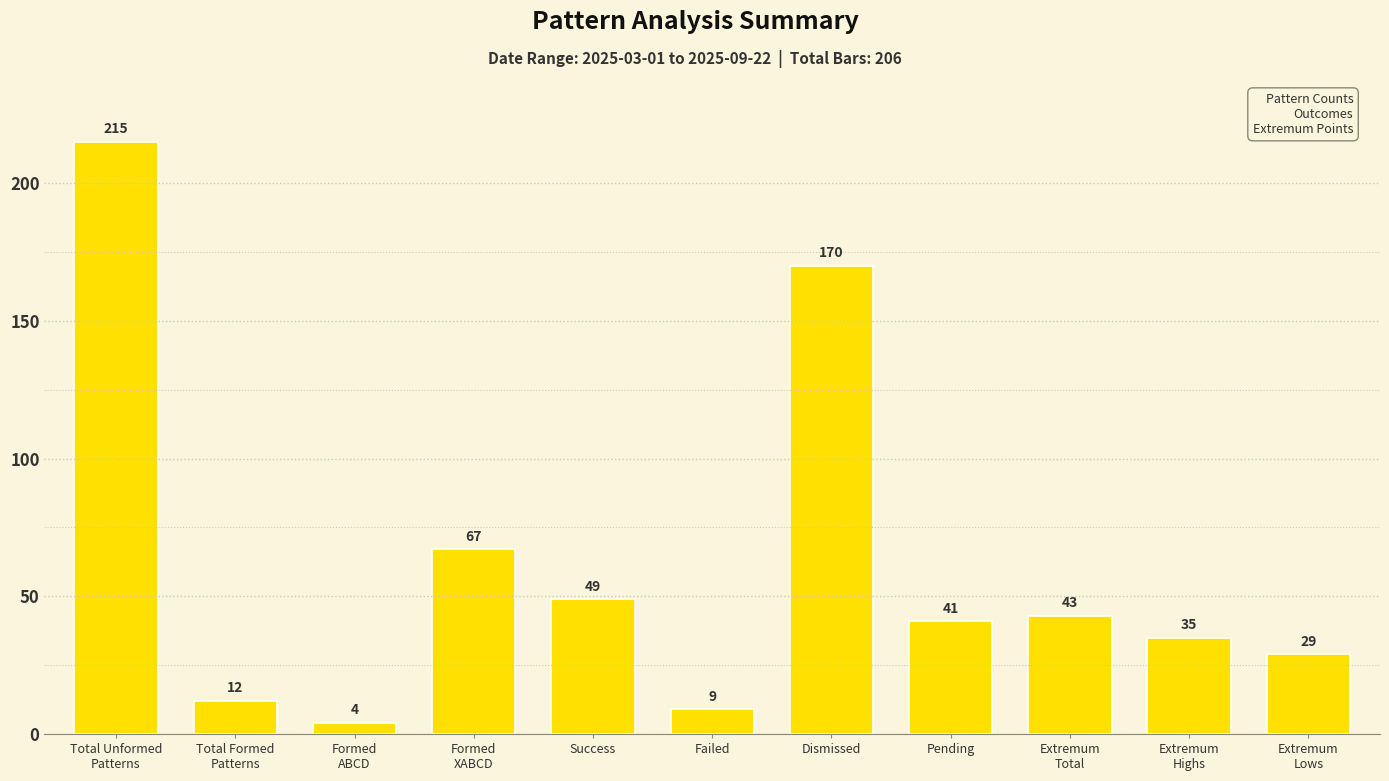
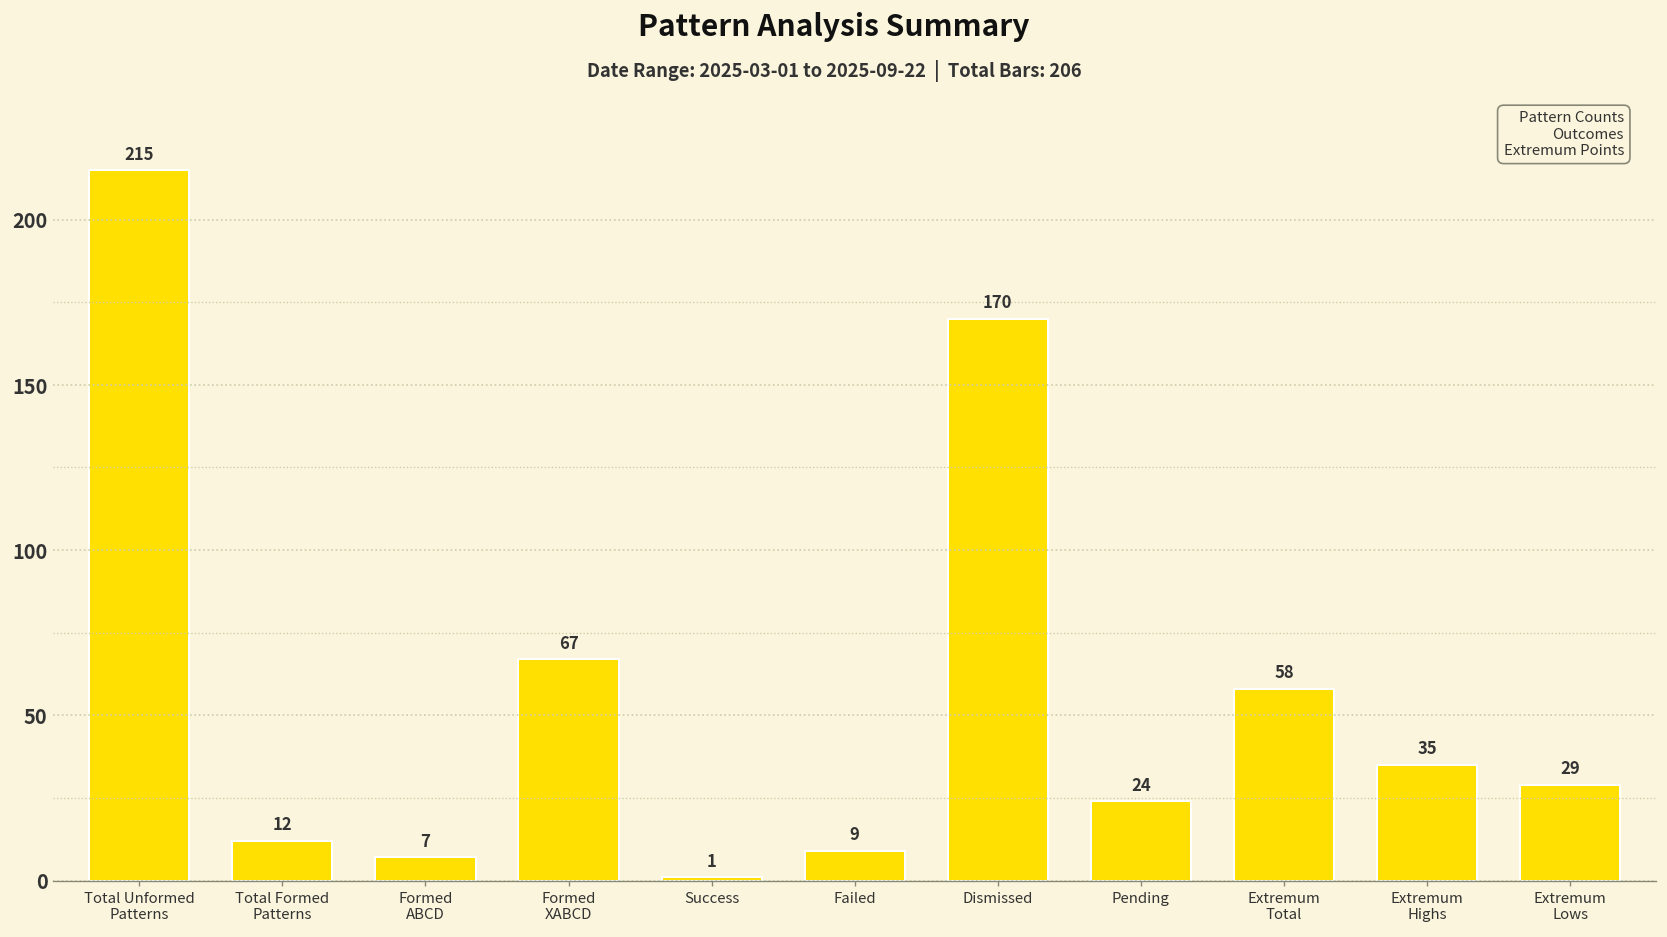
Formed ABCD: 4 -> 7
Success: 49 -> 1
Pending: 41 -> 24
Extremum Total: 43 -> 58
